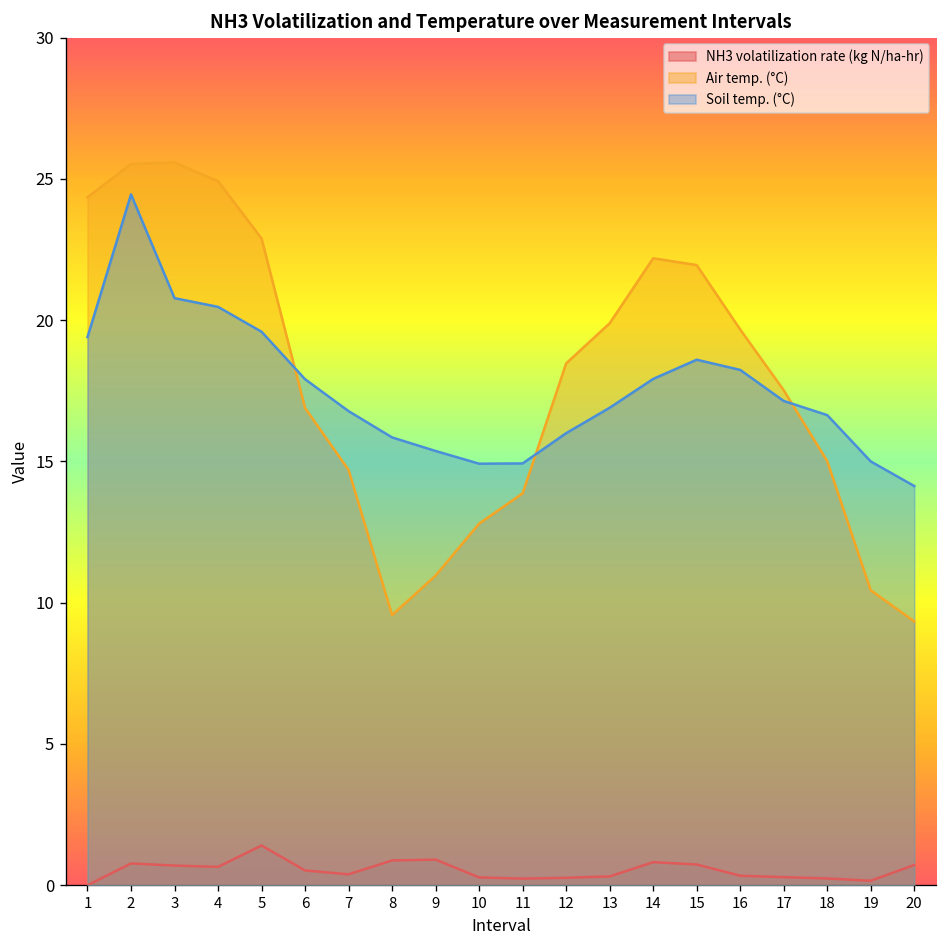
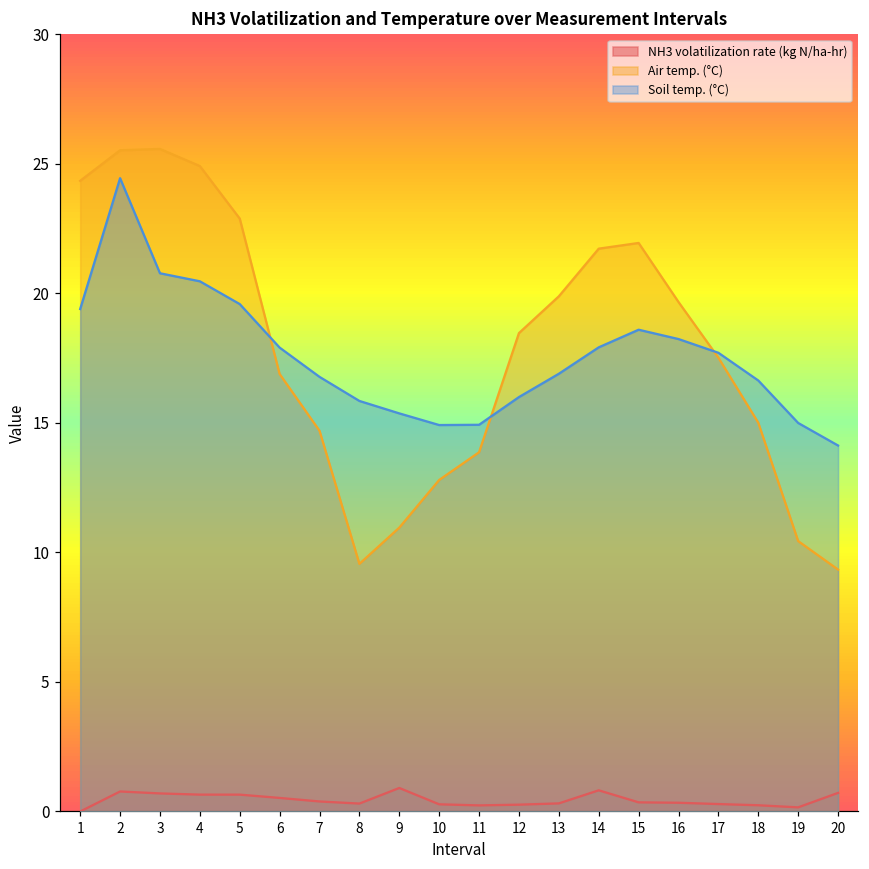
NH3 volatilization rate (kg N/ha-hr), 5: 1.4 -> 0.7
NH3 volatilization rate (kg N/ha-hr), 8: 0.9 -> 0.3
Air temp. (°C), 14: 22.2 -> 21.7
NH3 volatilization rate (kg N/ha-hr), 15: 0.7 -> 0.4
Soil temp. (°C), 17: 17.1 -> 17.7
